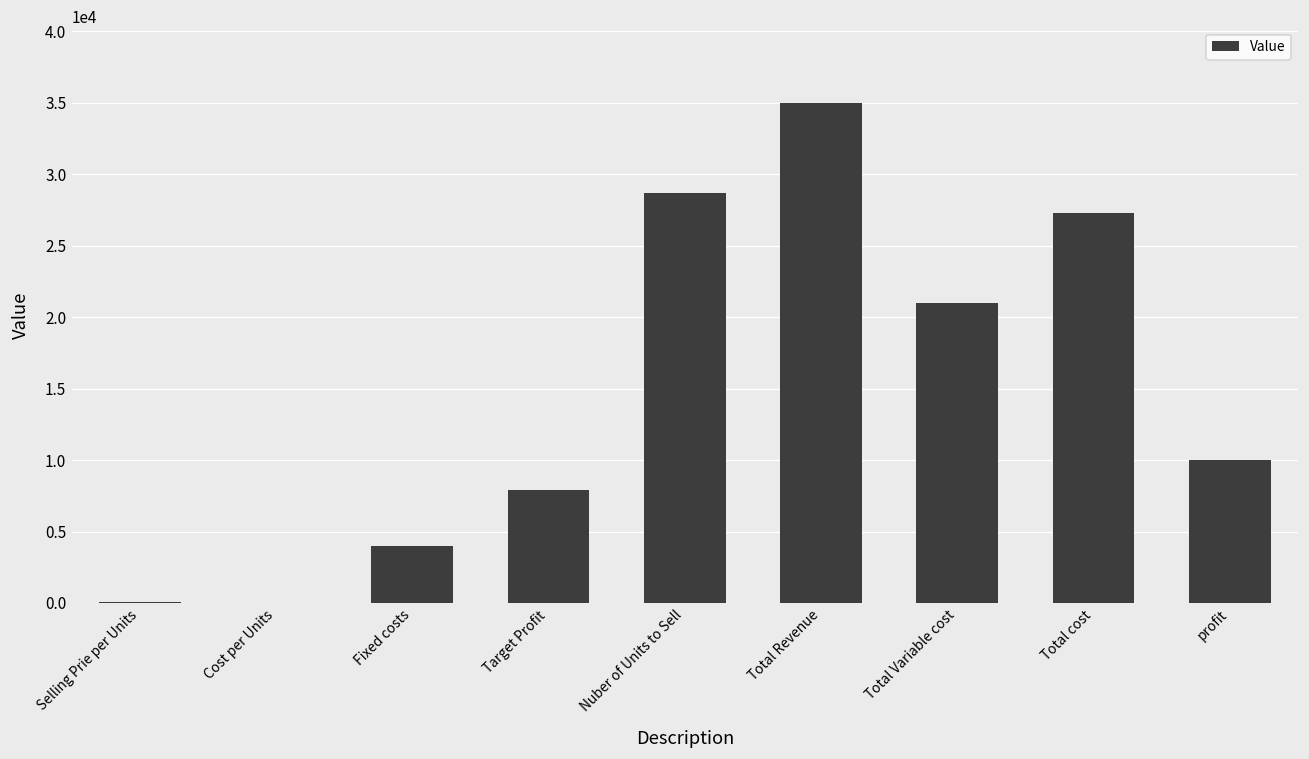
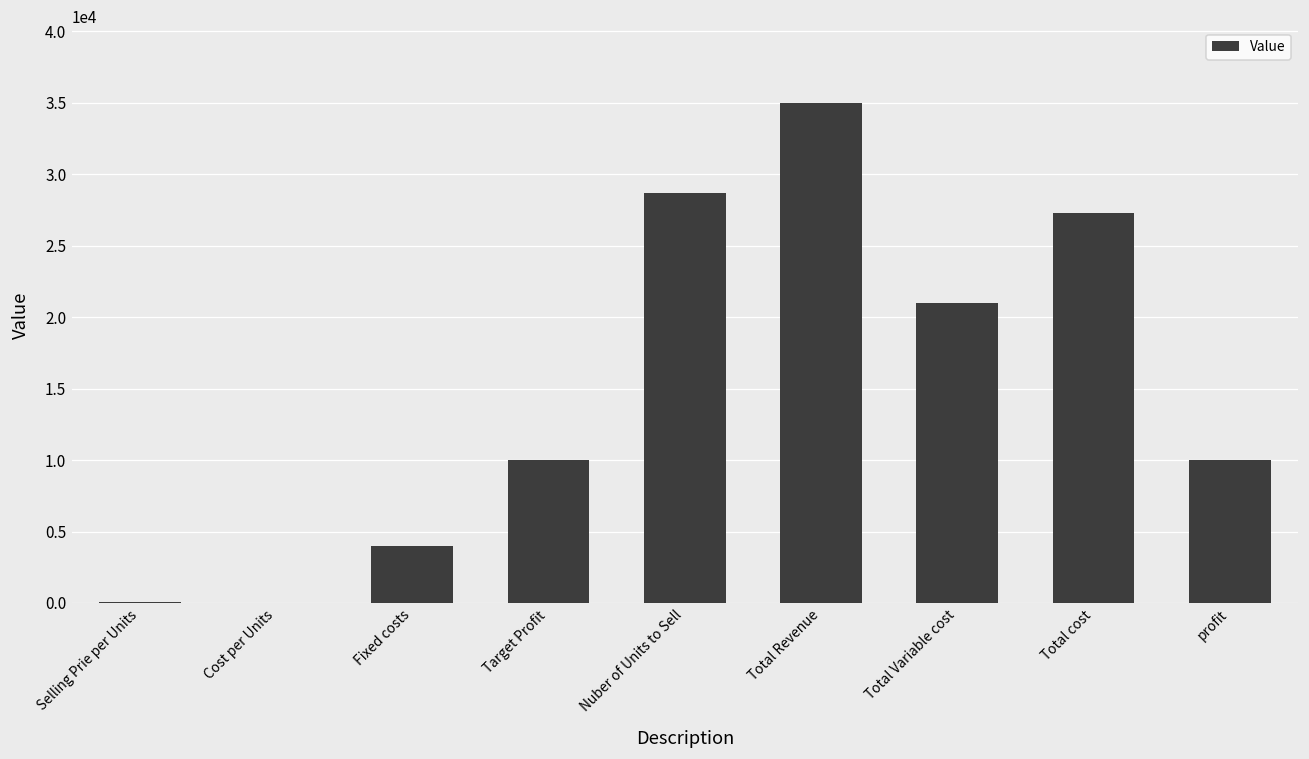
Target Profit: 7900 -> 10000
